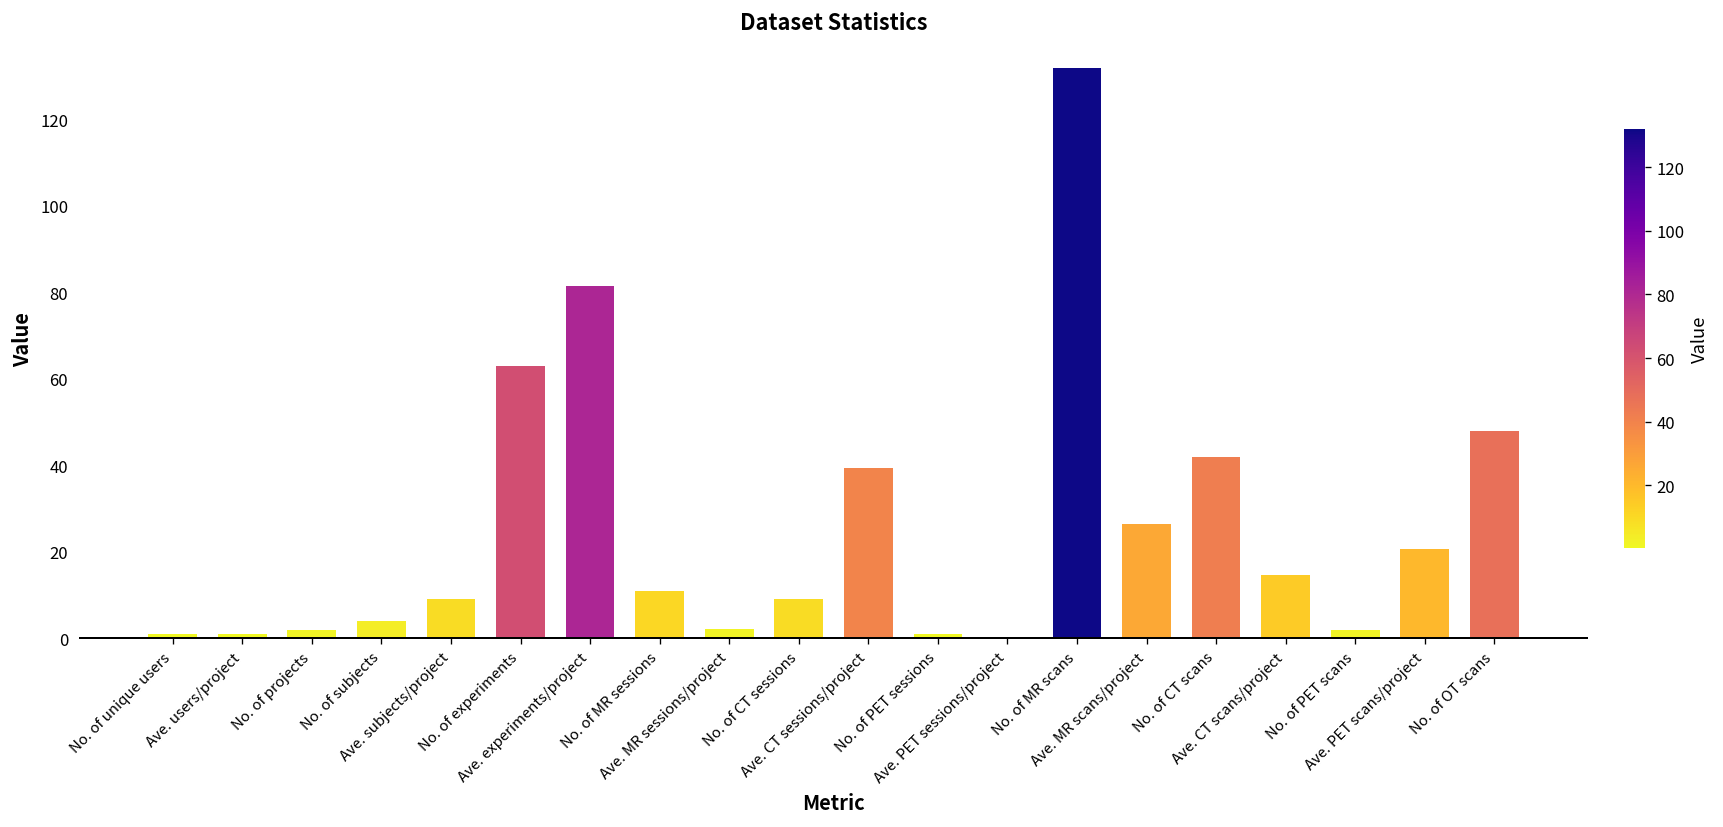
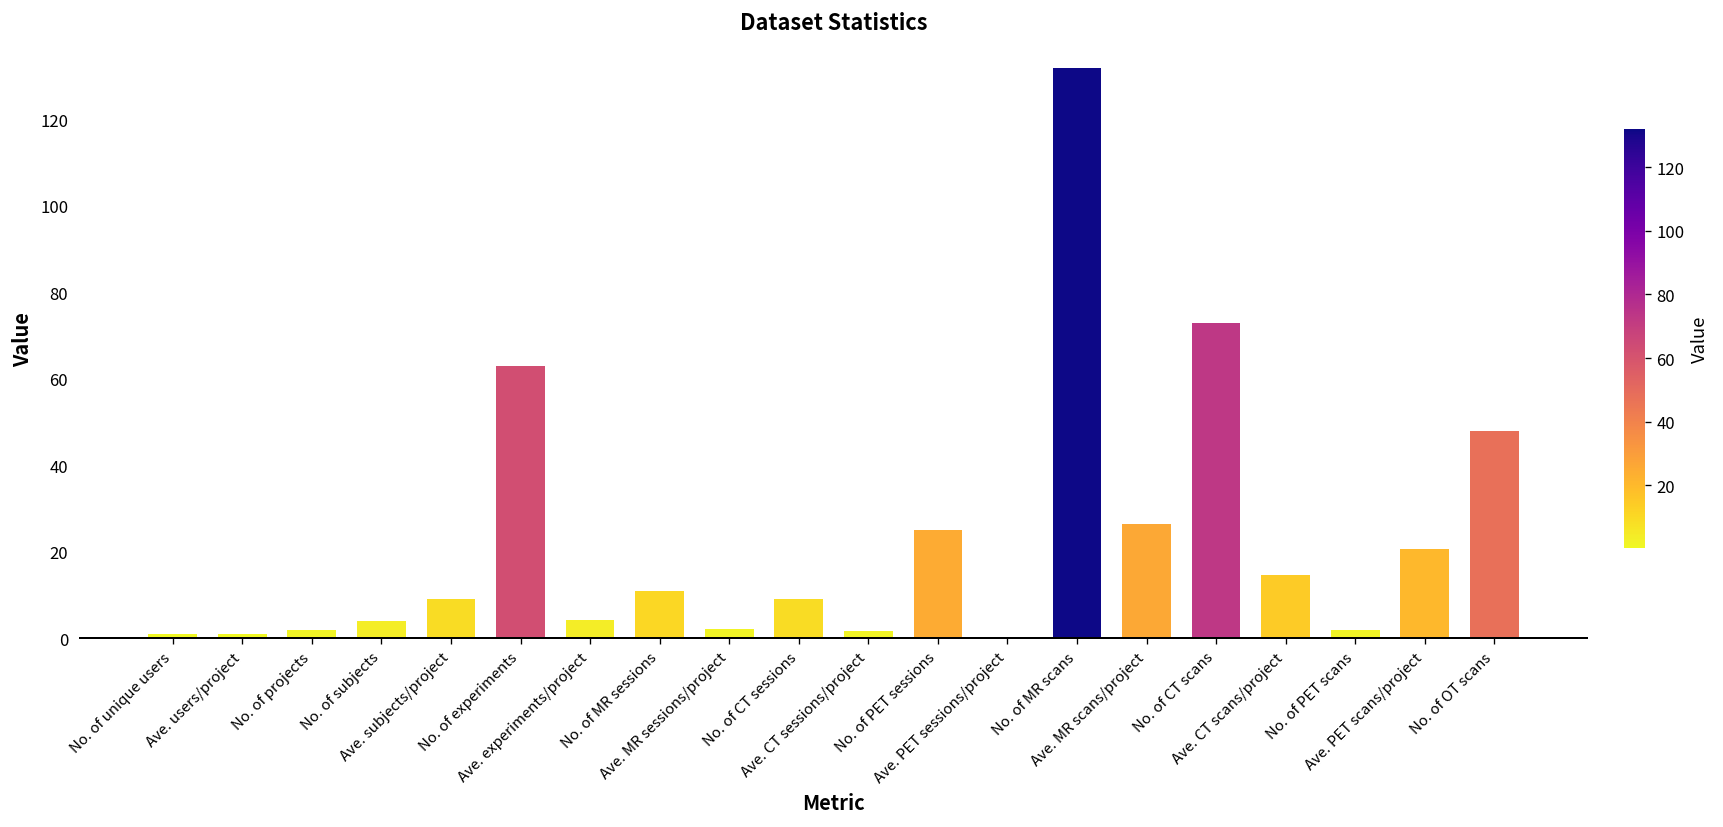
Ave. experiments/project: 81 -> 4
Ave. CT sessions/project: 40 -> 2
No. of PET sessions: 1 -> 25
No. of CT scans: 42 -> 73
